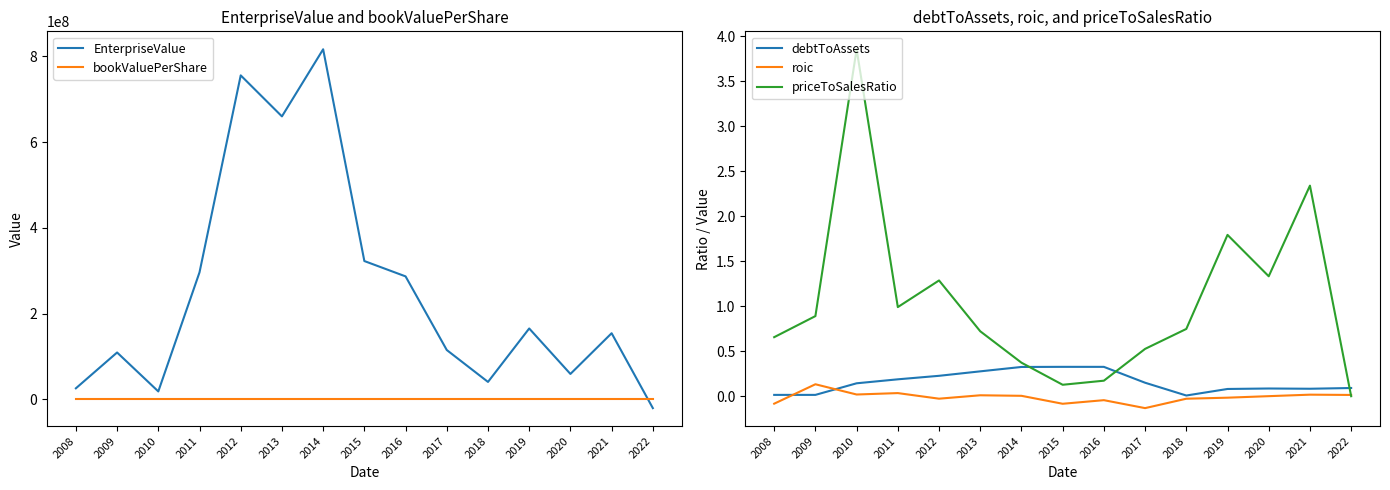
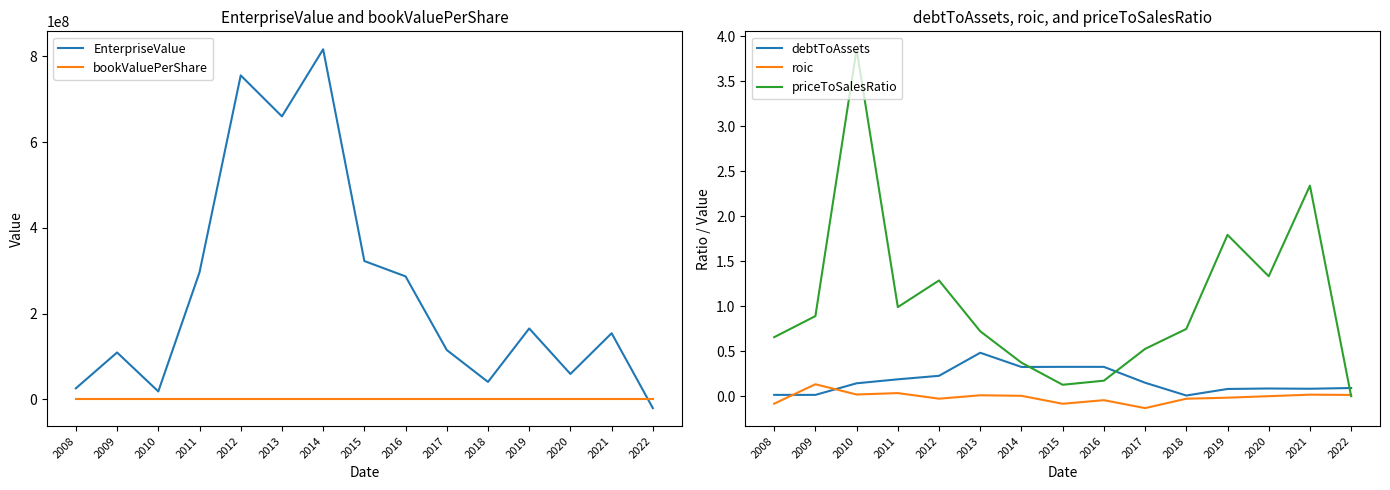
debtToAssets, roic, and priceToSalesRatio, debtToAssets, 2013: 0.3 -> 0.5
